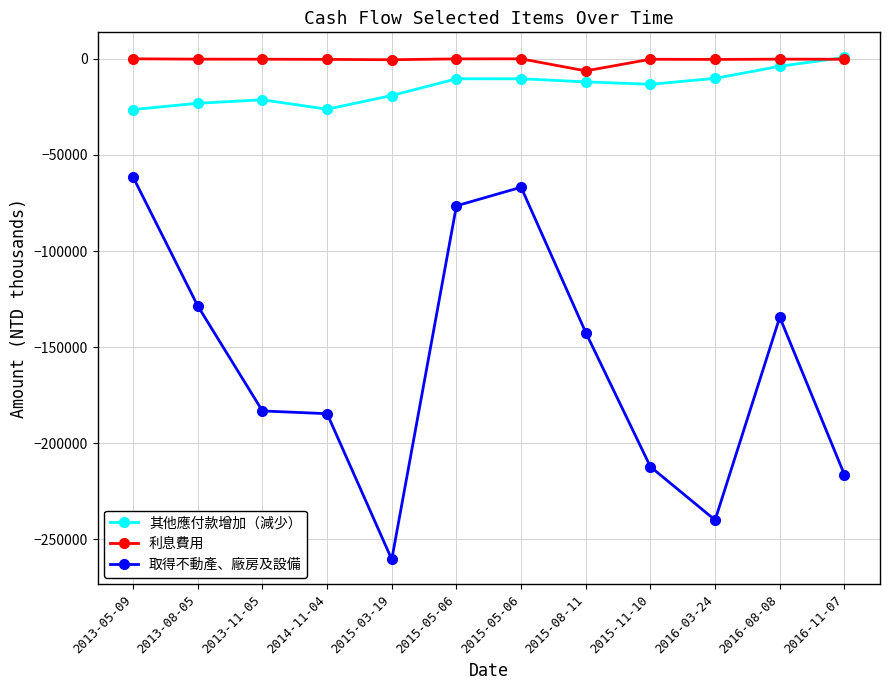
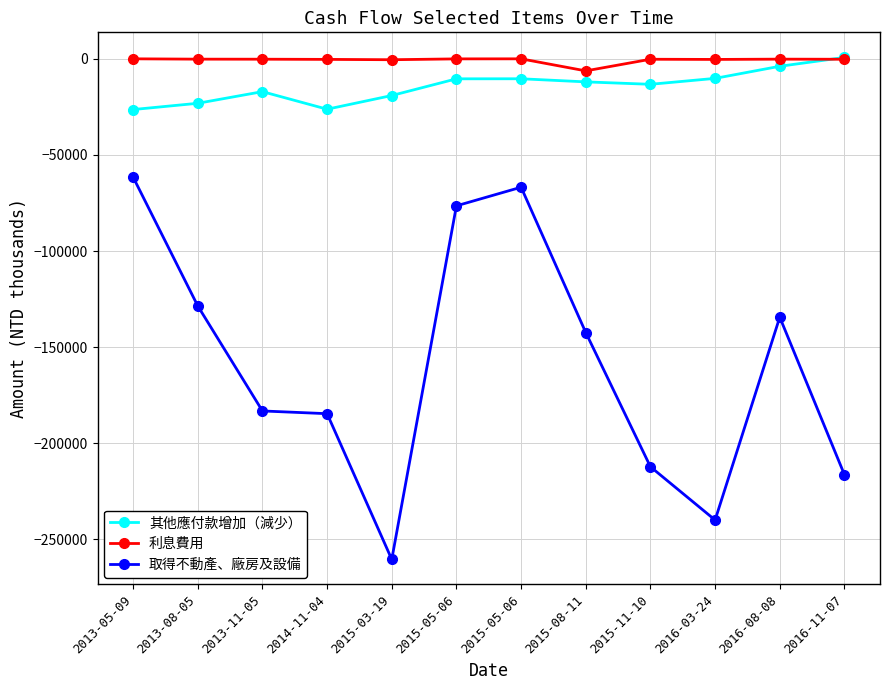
其他應付款增加（減少）, 2013-11-05: -21000 -> -17000
